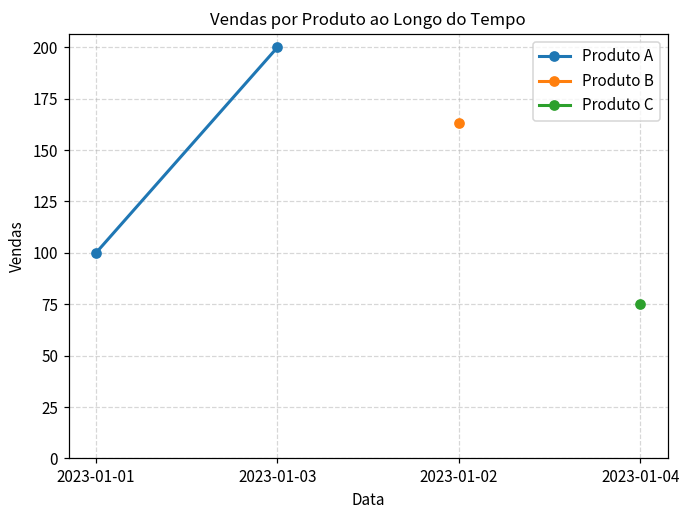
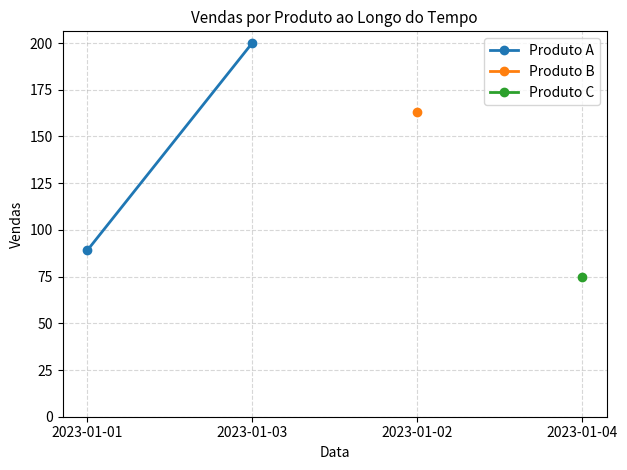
Produto A, 2023-01-01: 100 -> 89
